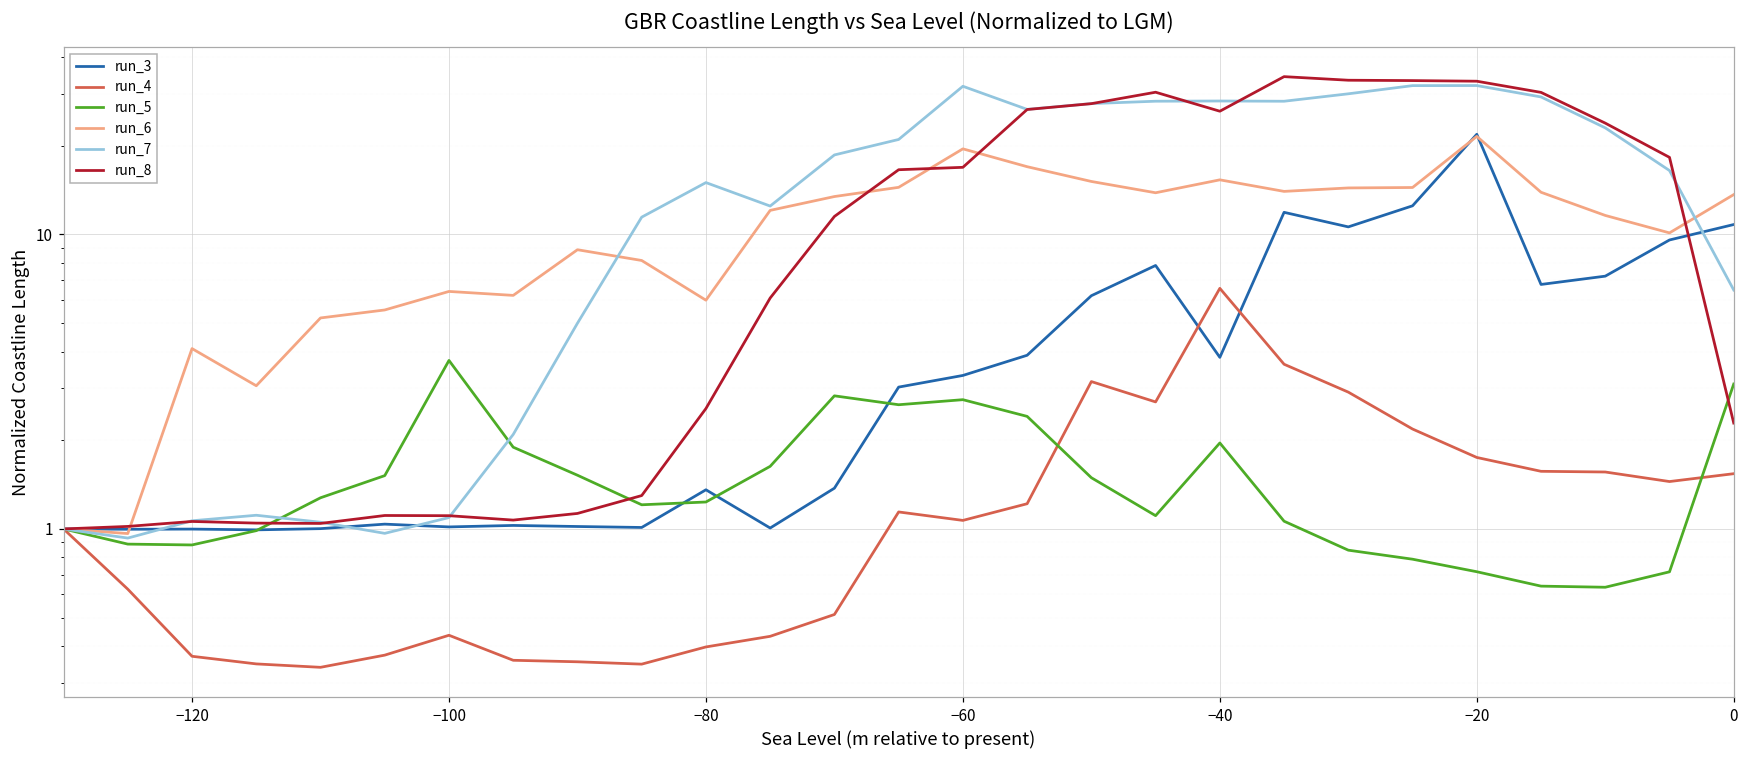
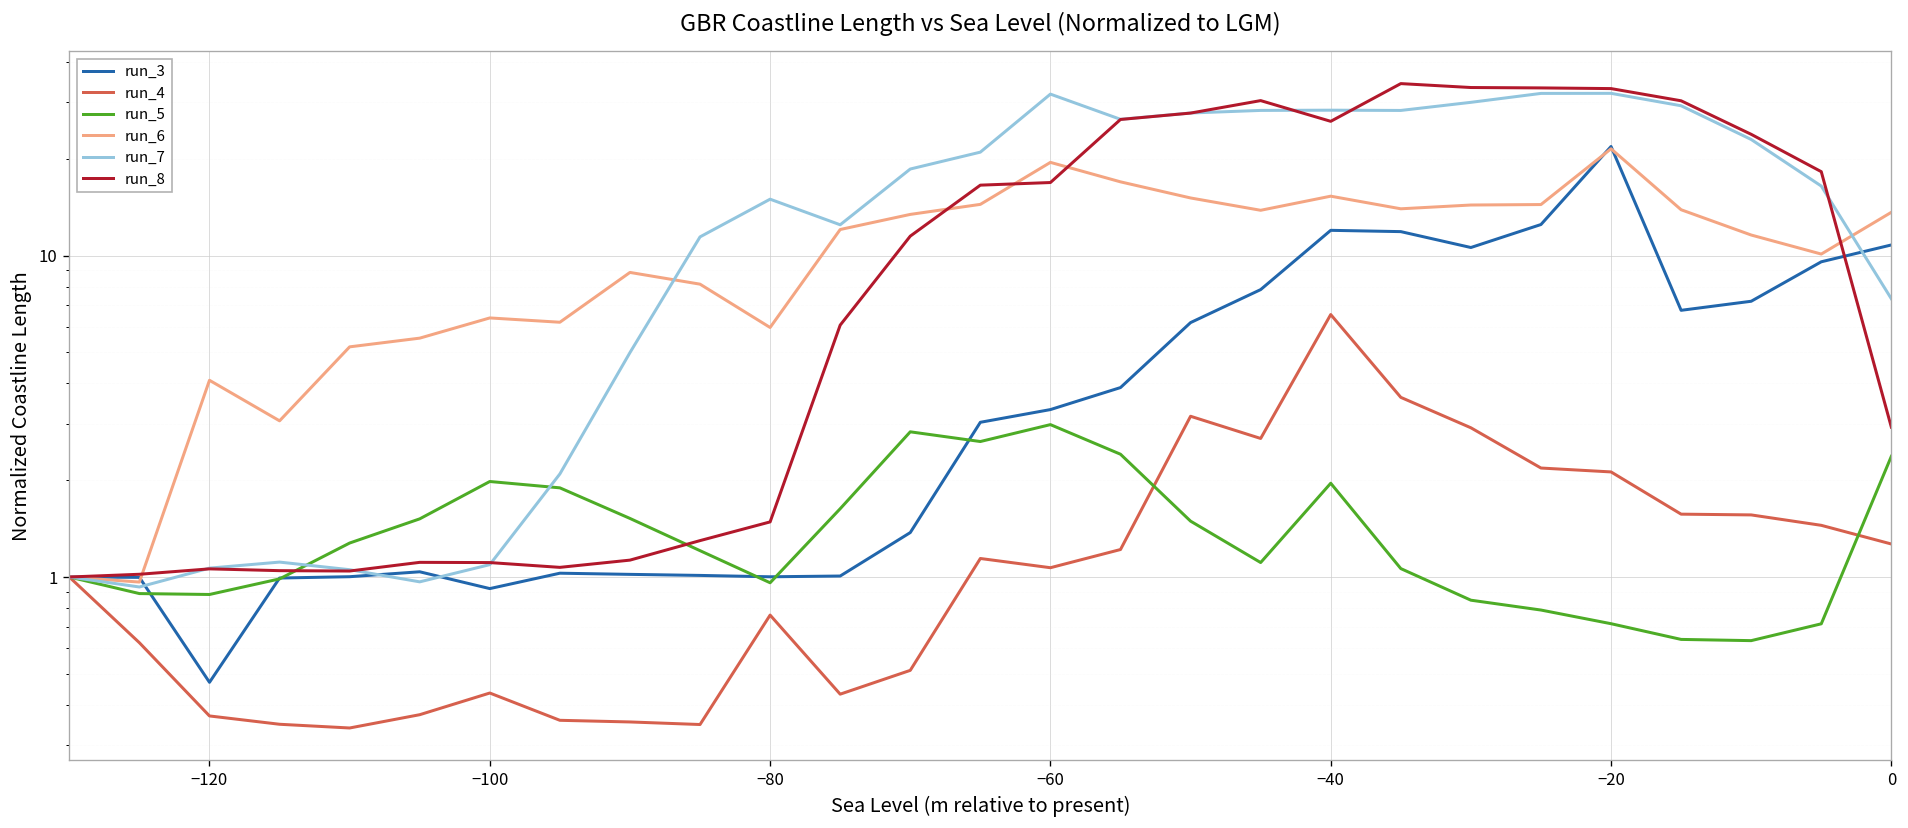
run_3, −120: 1.00 -> 0.47
run_3, −100: 1.02 -> 0.92
run_5, −100: 3.7 -> 2.0
run_3, −80: 1.4 -> 1.00
run_4, −80: 0.40 -> 0.76
run_5, −80: 1.2 -> 0.96
run_8, −80: 2.6 -> 1.5
run_5, −60: 2.7 -> 3.0
run_3, −40: 3.8 -> 12
run_4, −20: 1.7 -> 2.1
run_4, 0: 1.5 -> 1.3
run_5, 0: 3.1 -> 2.4
run_7, 0: 6.5 -> 7.3
run_8, 0: 2.3 -> 2.9
